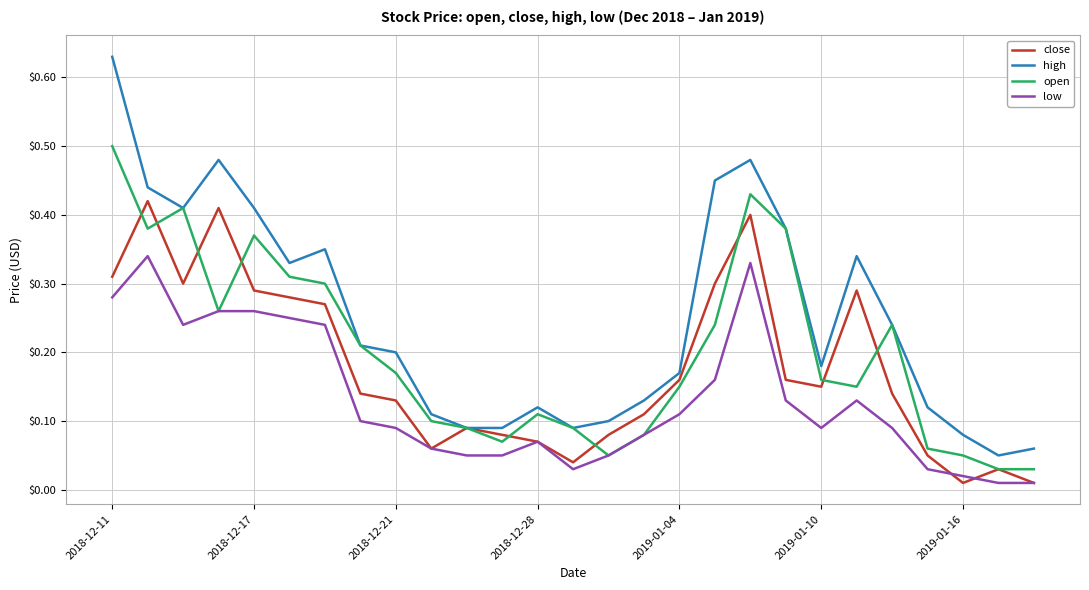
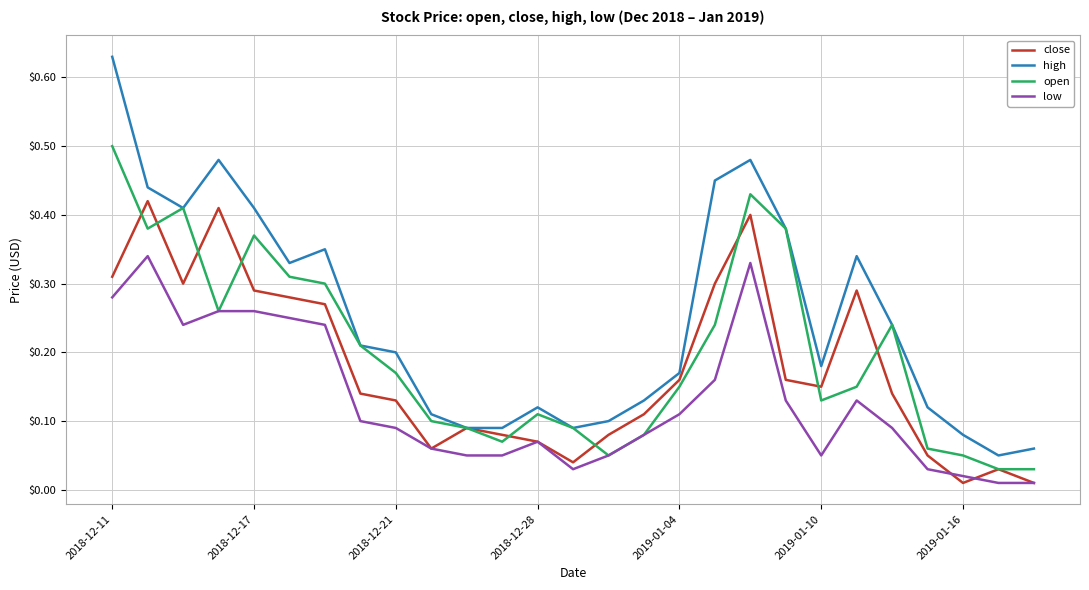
open, 2019-01-10: $0.16 -> $0.13
low, 2019-01-10: $0.09 -> $0.05
